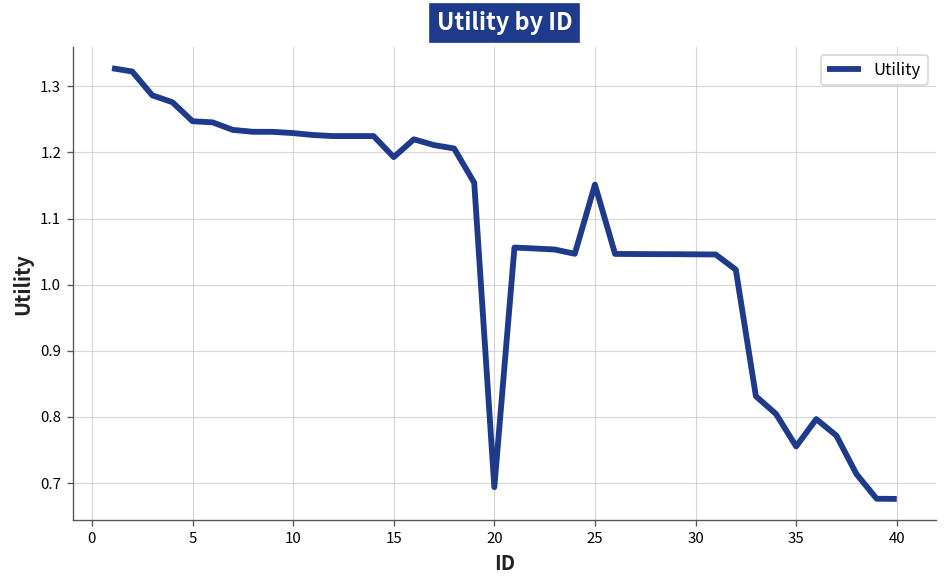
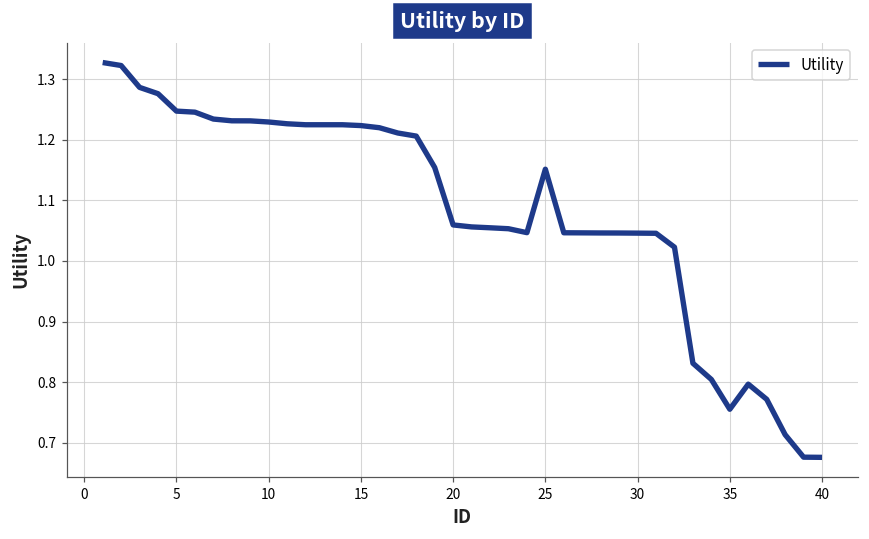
15: 1.19 -> 1.22
20: 0.69 -> 1.06
